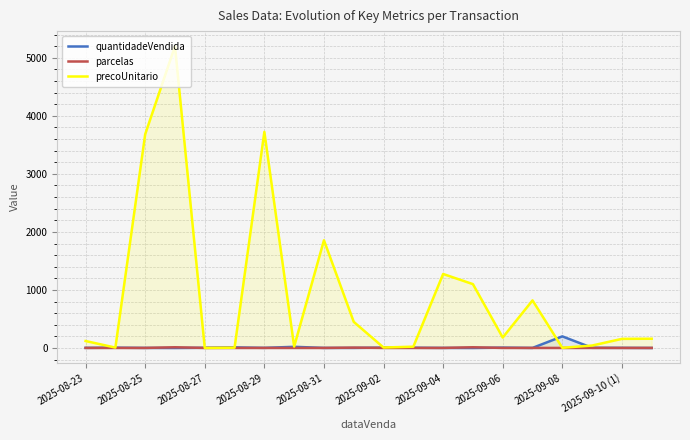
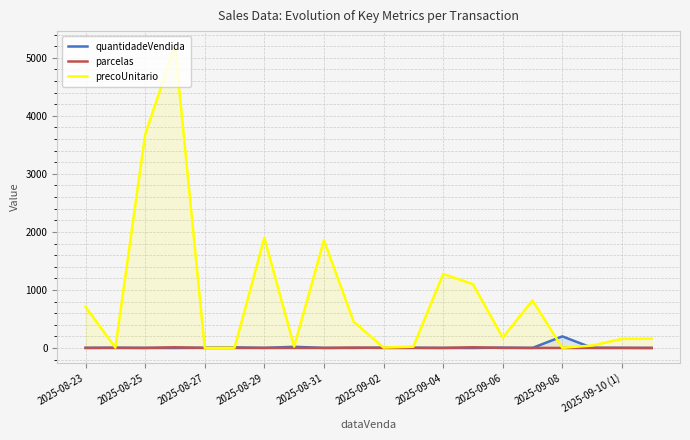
precoUnitario, 2025-08-23: 100 -> 700
precoUnitario, 2025-08-29: 3700 -> 1900
